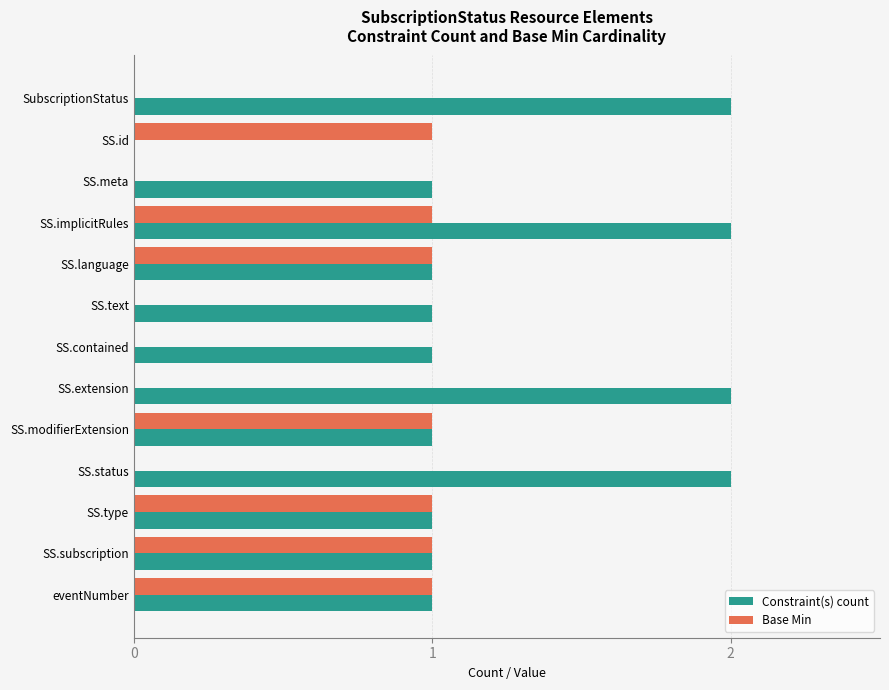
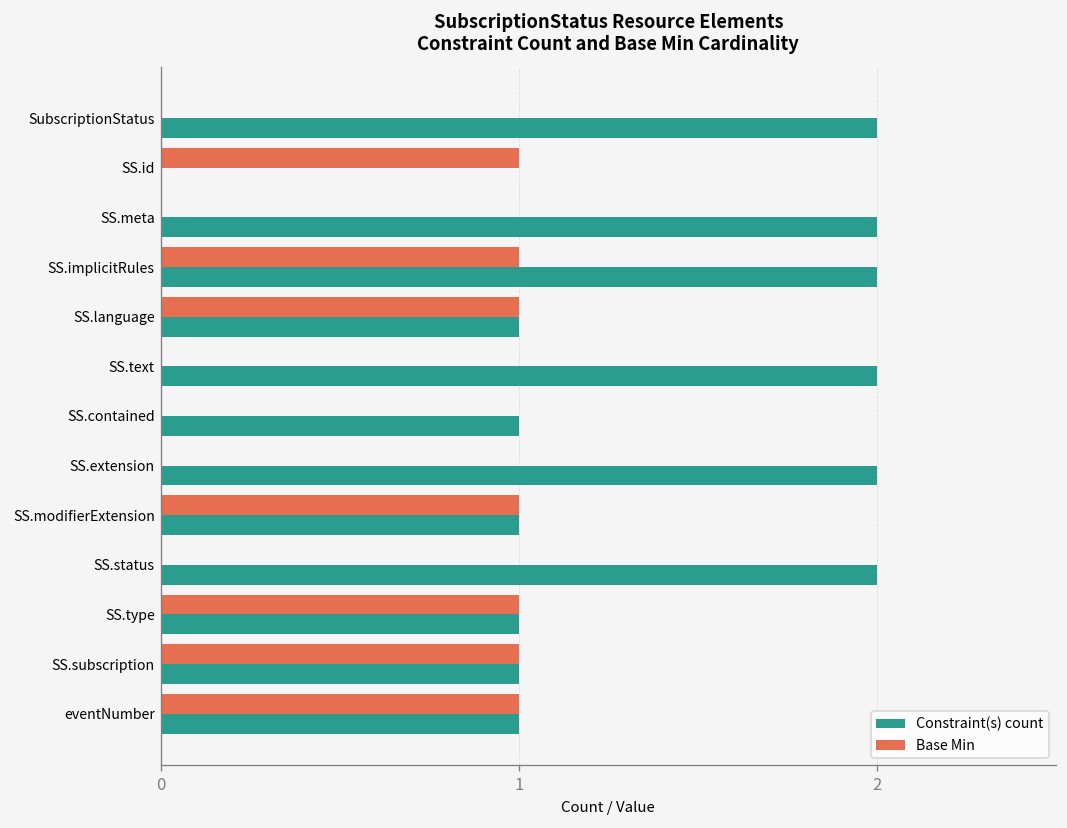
Constraint(s) count, SS.meta: 1 -> 2
Constraint(s) count, SS.text: 1 -> 2
